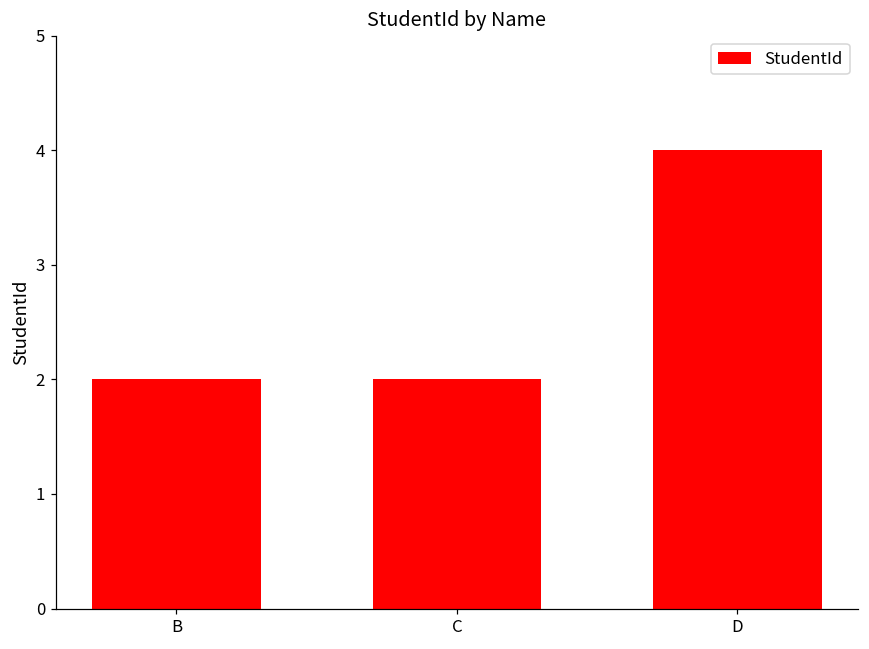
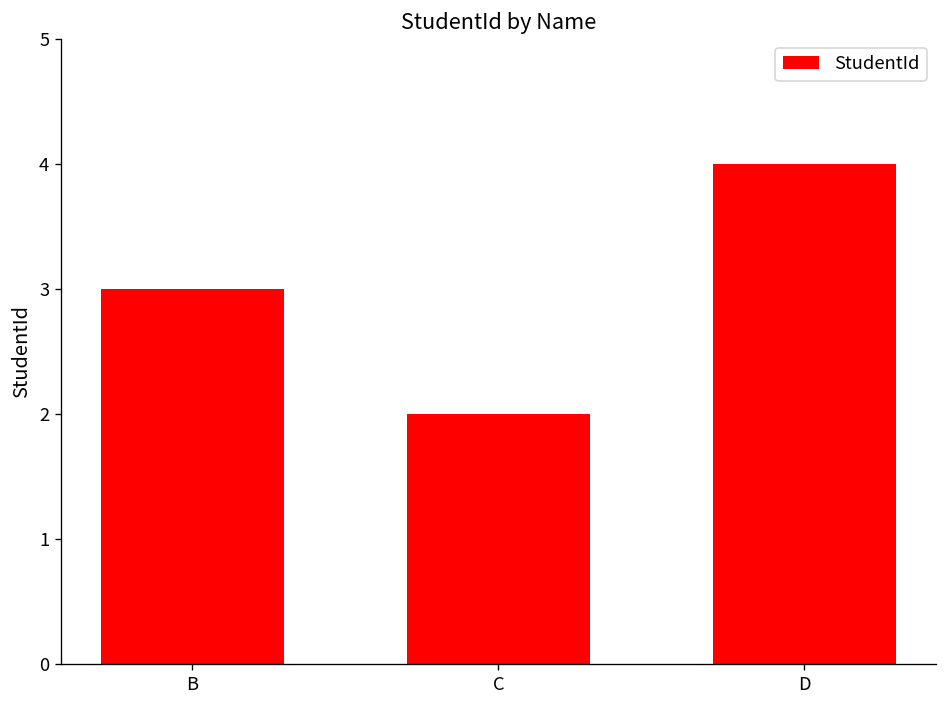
B: 2 -> 3
